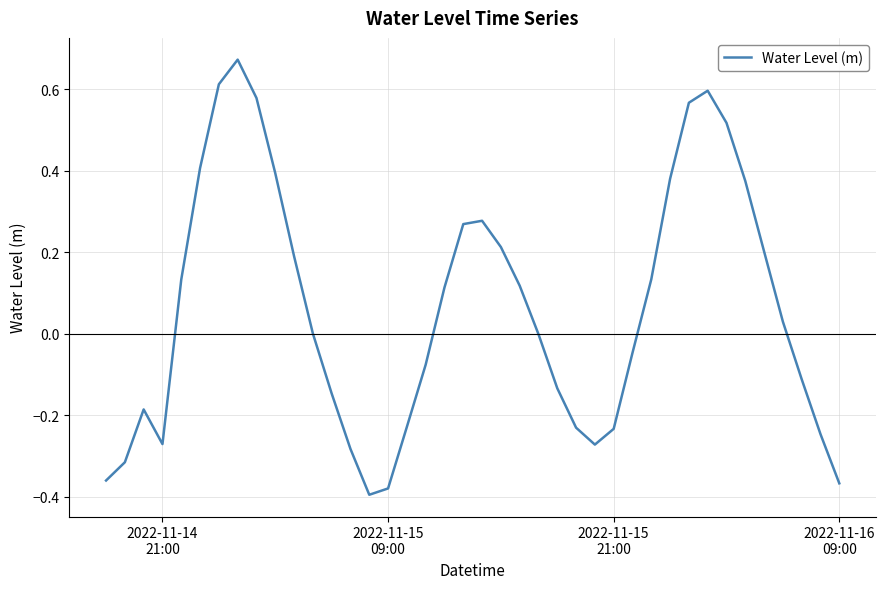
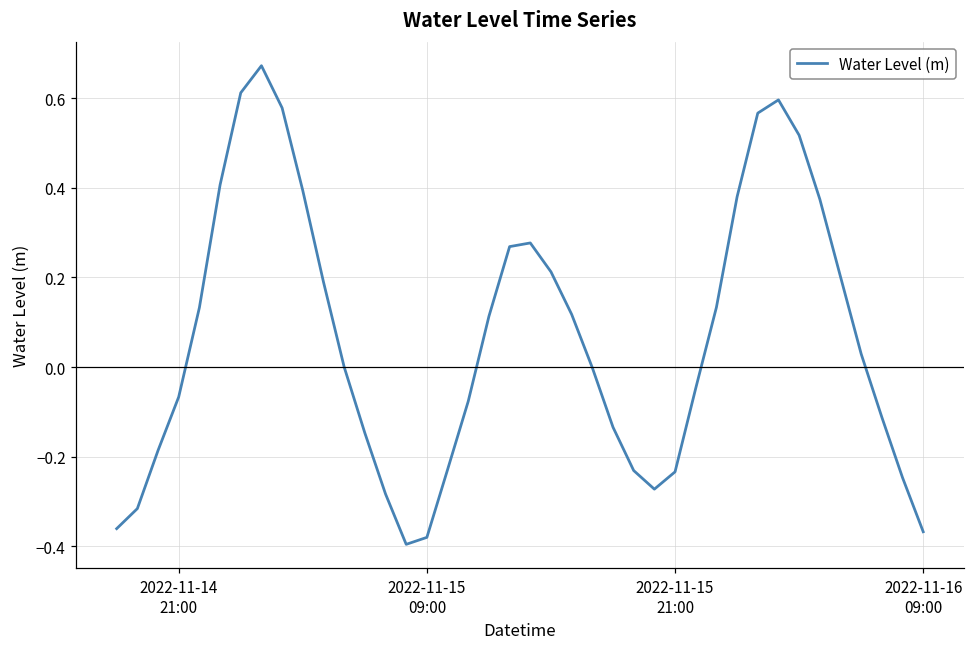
2022-11-14 21:00: -0.27 -> -0.07
